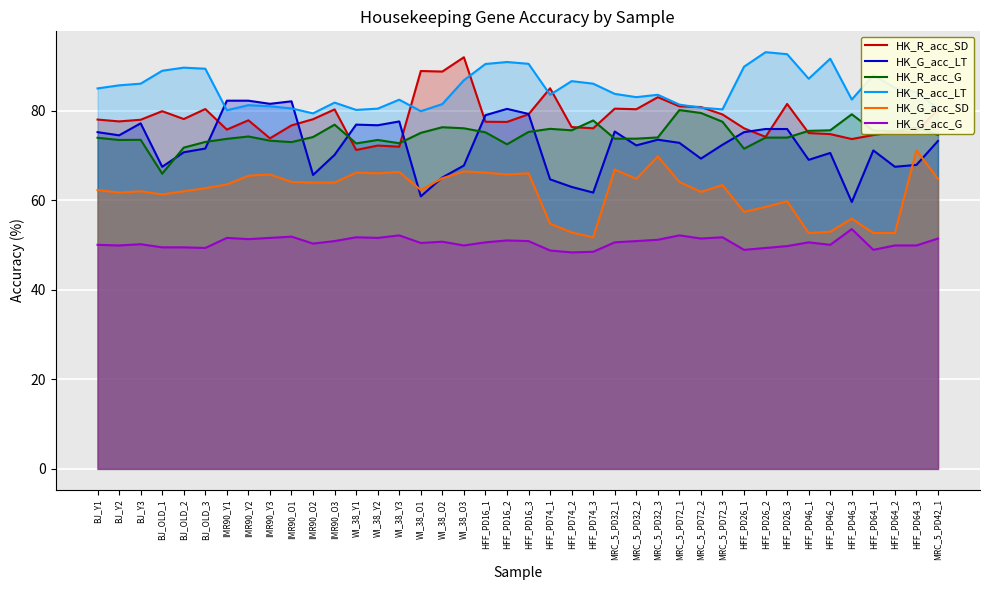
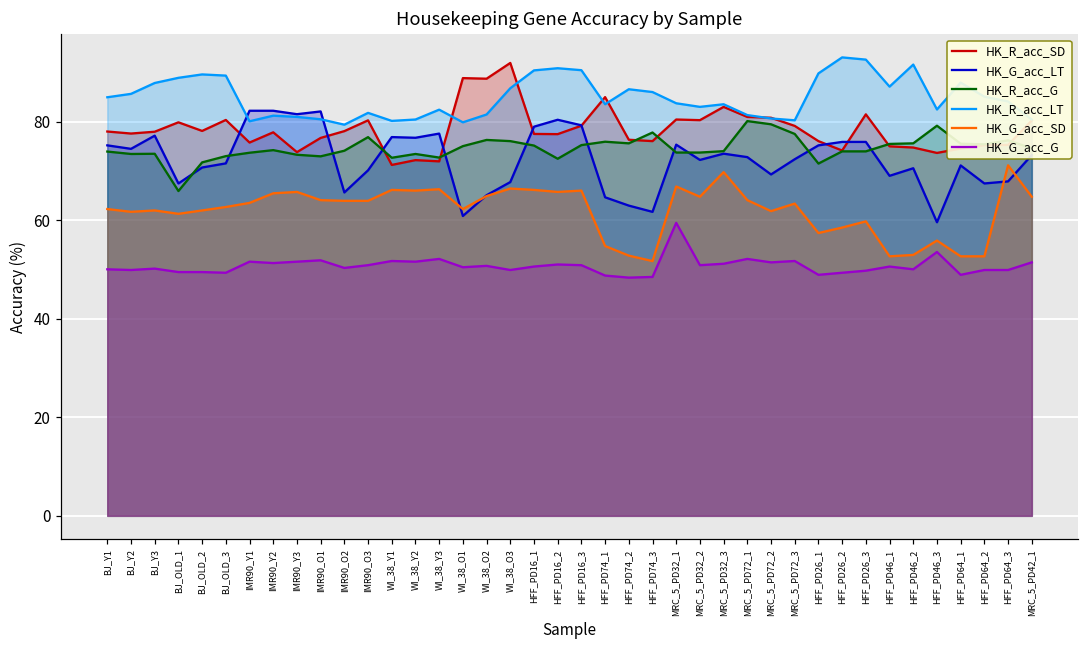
HK_R_acc_LT, BJ_Y3: 86 -> 88
HK_G_acc_G, MRC_5_PD32_1: 51 -> 60
